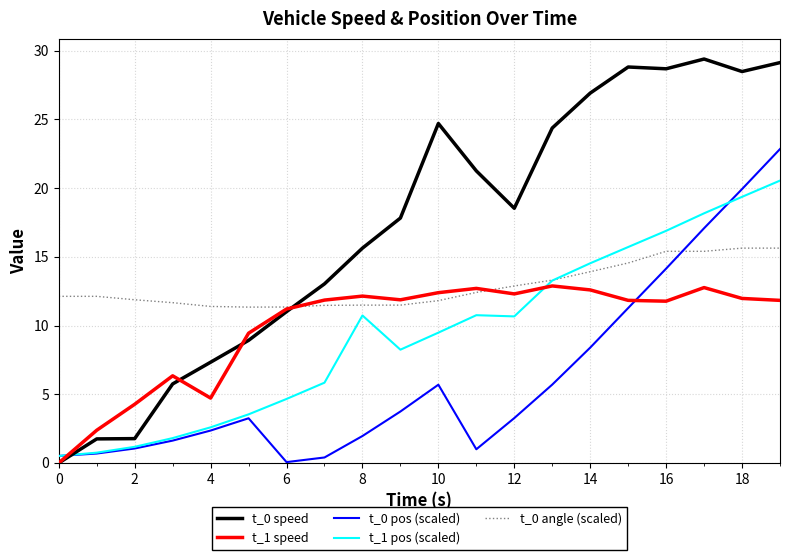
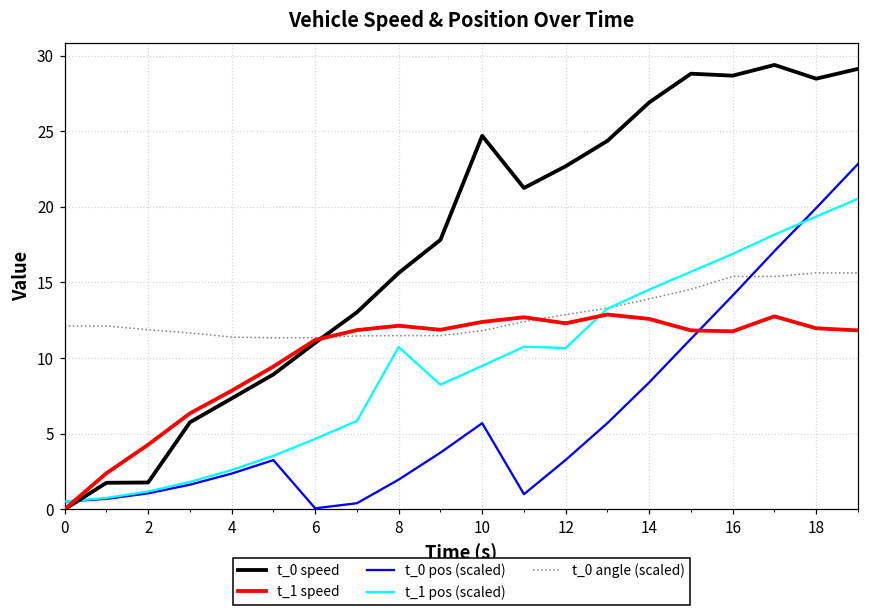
t_1 speed, 4: 4.7 -> 7.8
t_0 speed, 12: 18.5 -> 22.7
